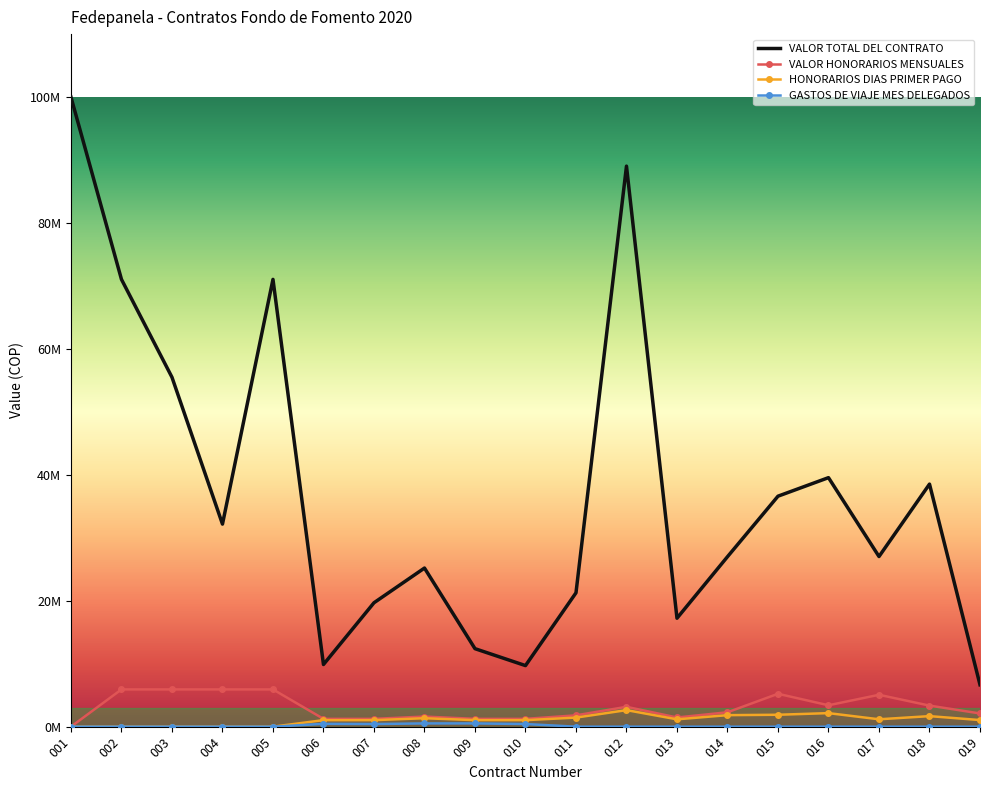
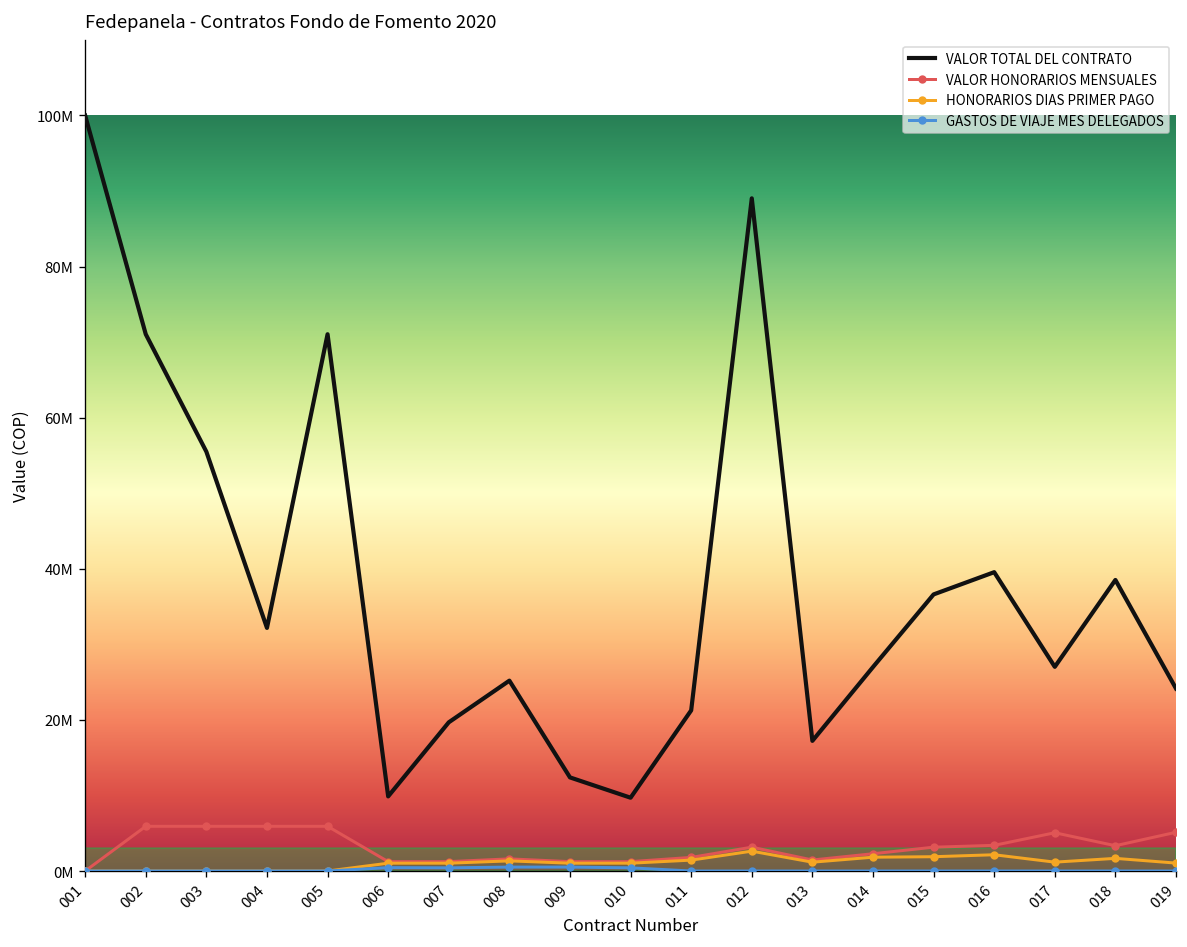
VALOR HONORARIOS MENSUALES, 015: 5000000 -> 3000000
VALOR TOTAL DEL CONTRATO, 019: 7000000 -> 24000000
VALOR HONORARIOS MENSUALES, 019: 2000000 -> 5000000
